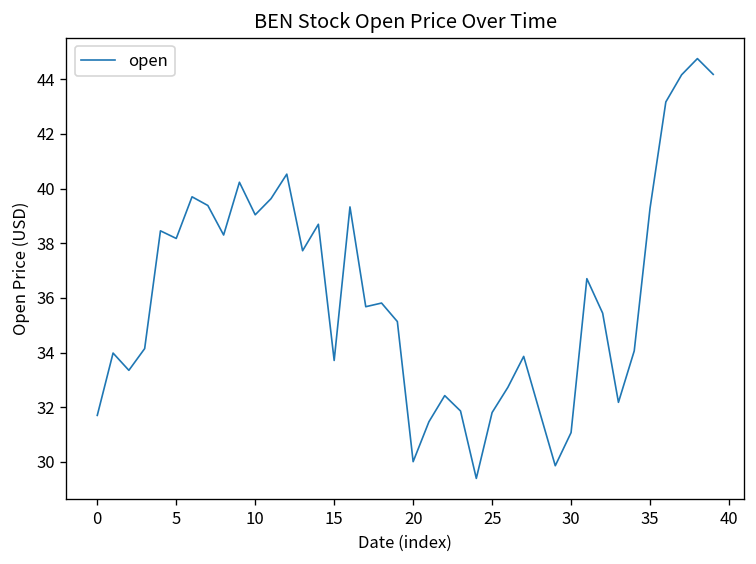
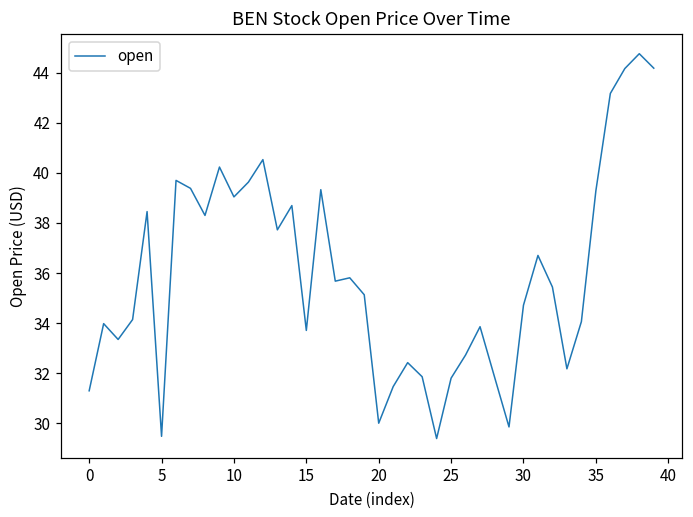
0: 31.7 -> 31.3
5: 38.2 -> 29.5
30: 31.1 -> 34.7
